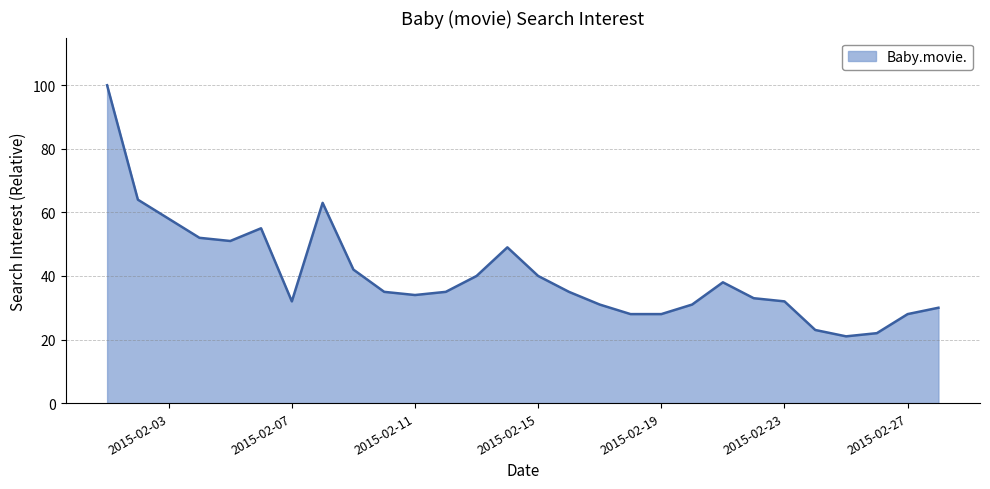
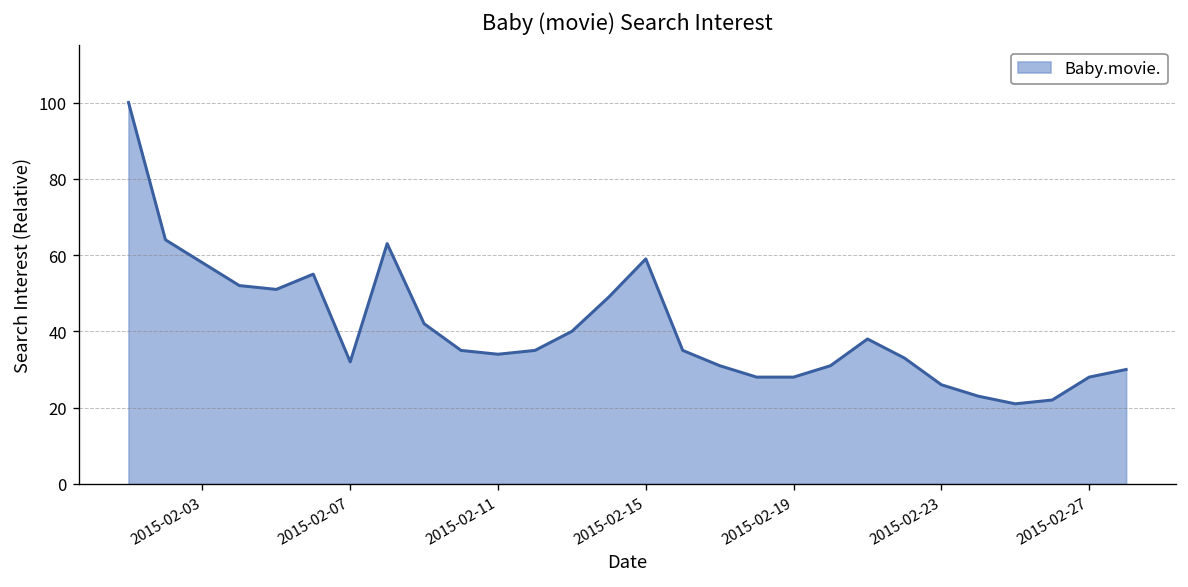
2015-02-15: 40 -> 59
2015-02-23: 32 -> 26
